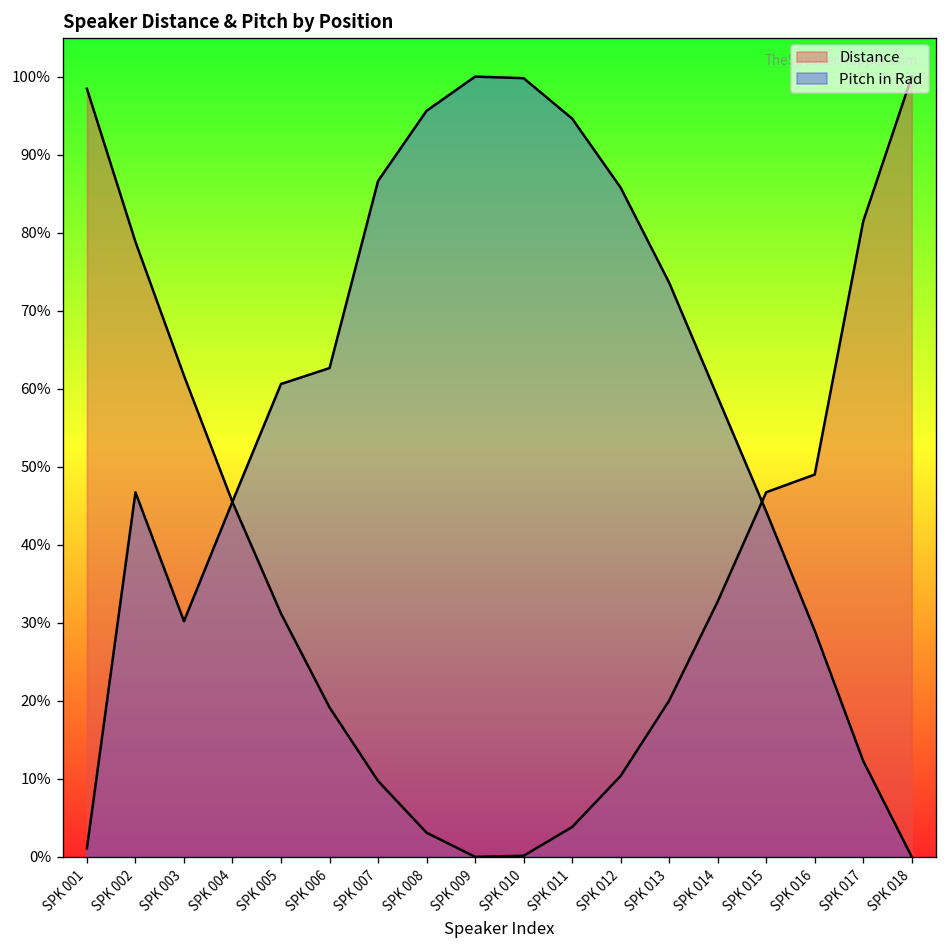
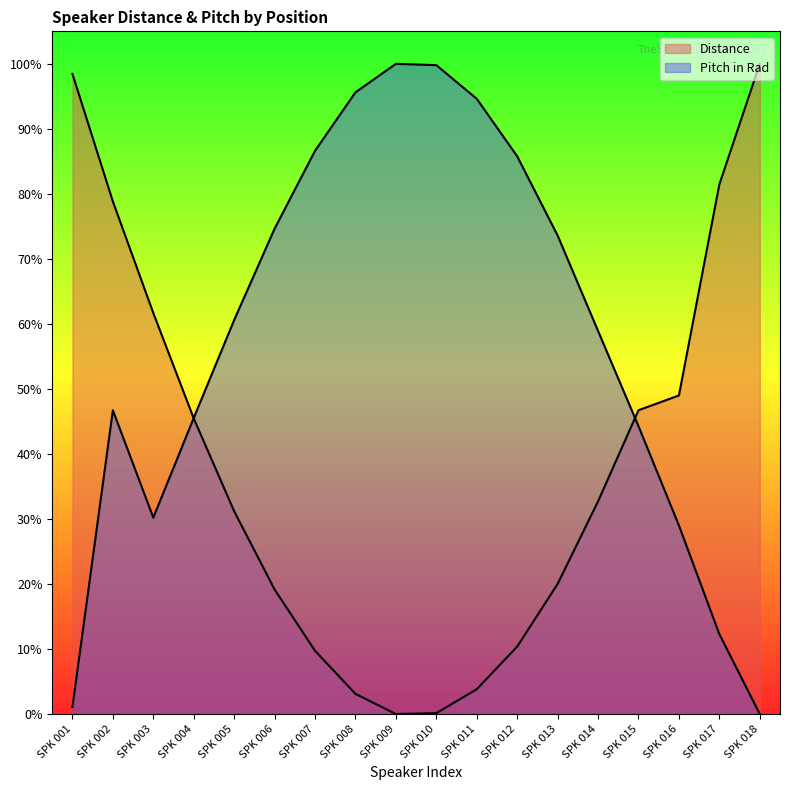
Pitch in Rad, SPK 006: 63% -> 75%
